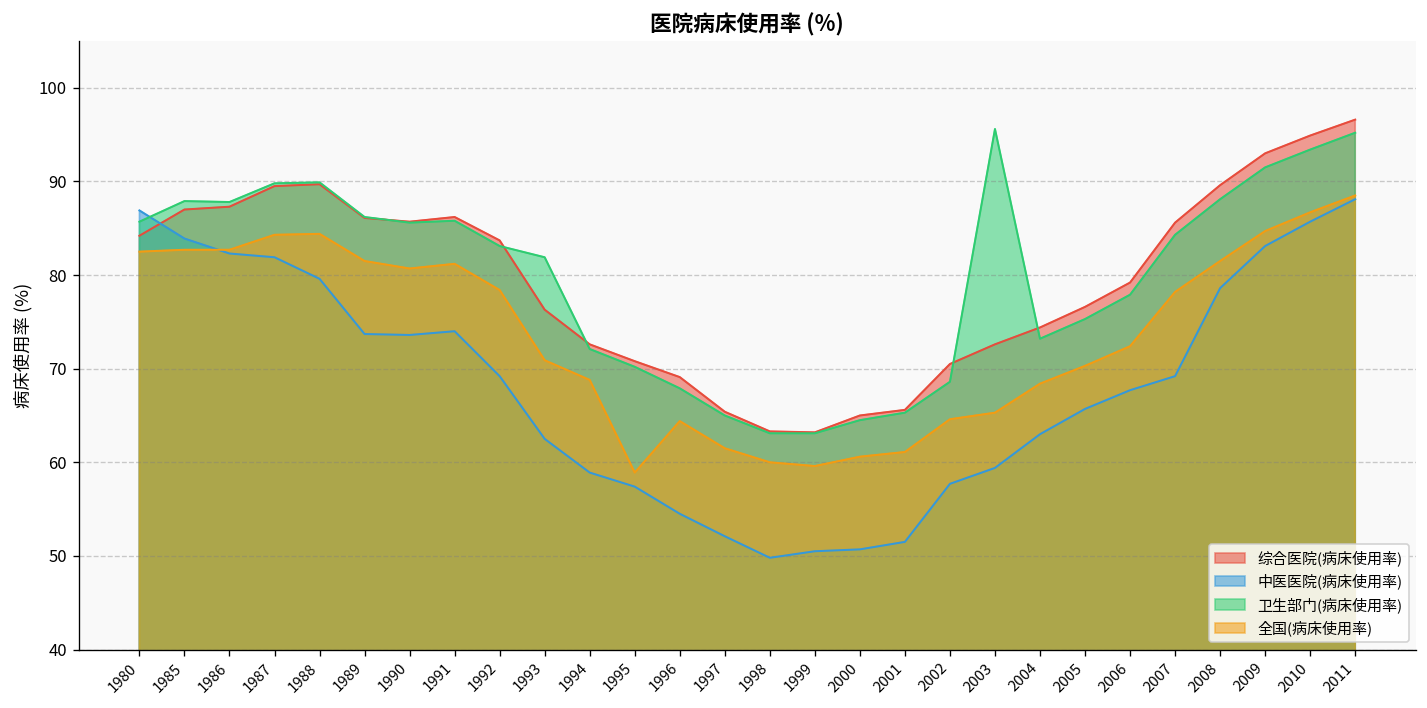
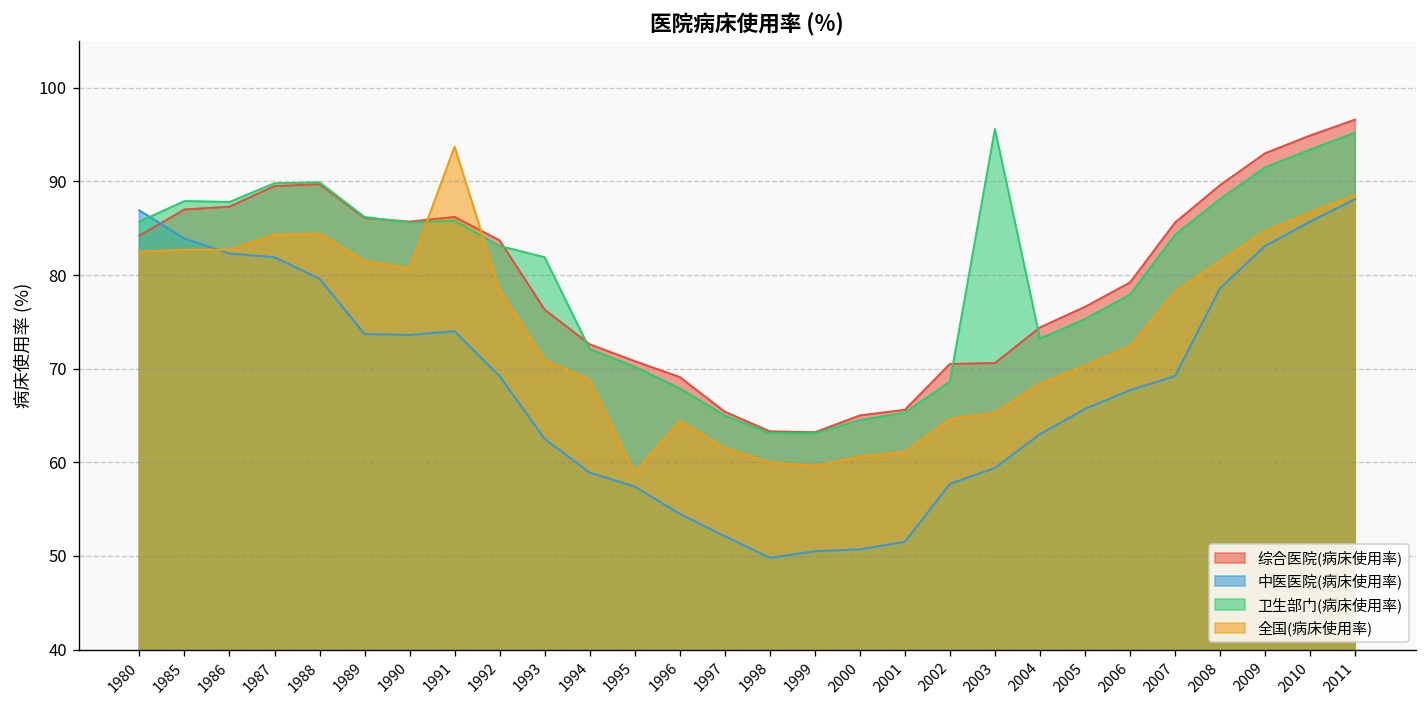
全国(病床使用率), 1991: 81 -> 94
综合医院(病床使用率), 2003: 73 -> 71
